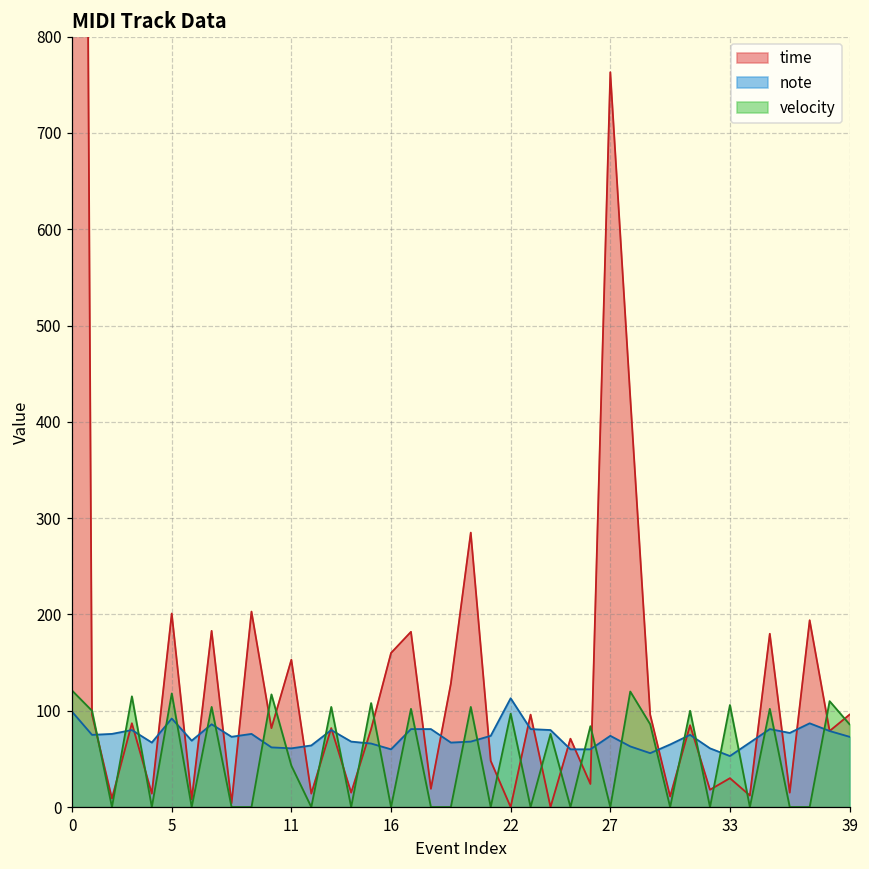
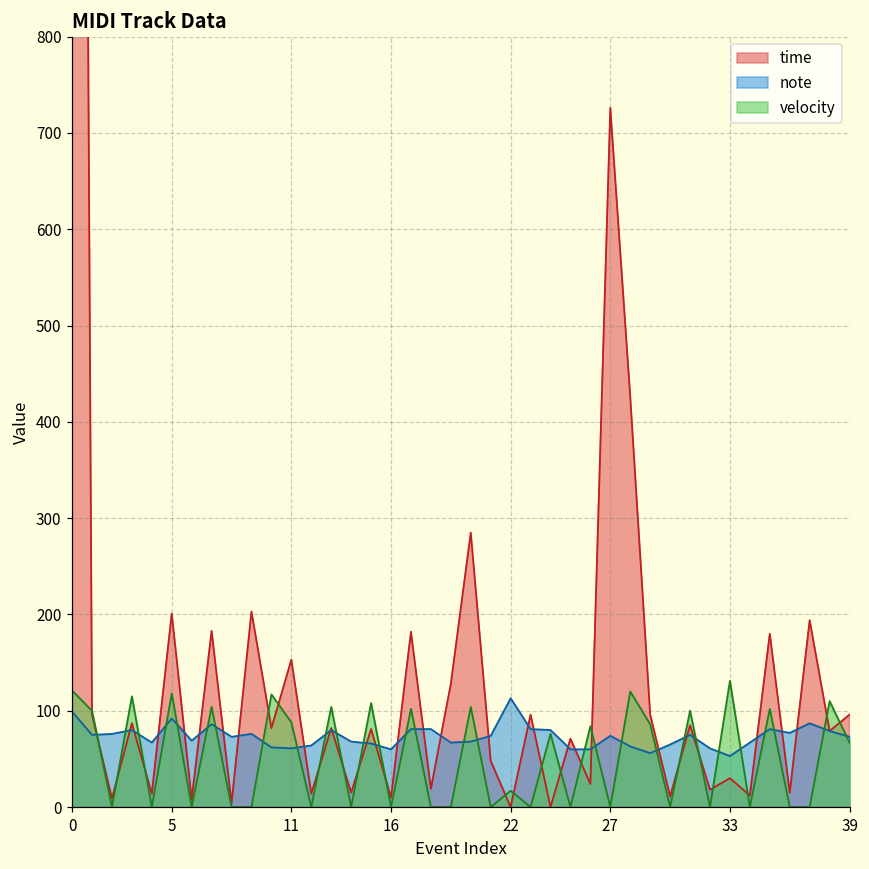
velocity, 11: 40 -> 90
time, 16: 160 -> 10
velocity, 22: 100 -> 20
time, 27: 760 -> 730
velocity, 33: 110 -> 130
velocity, 39: 90 -> 70
